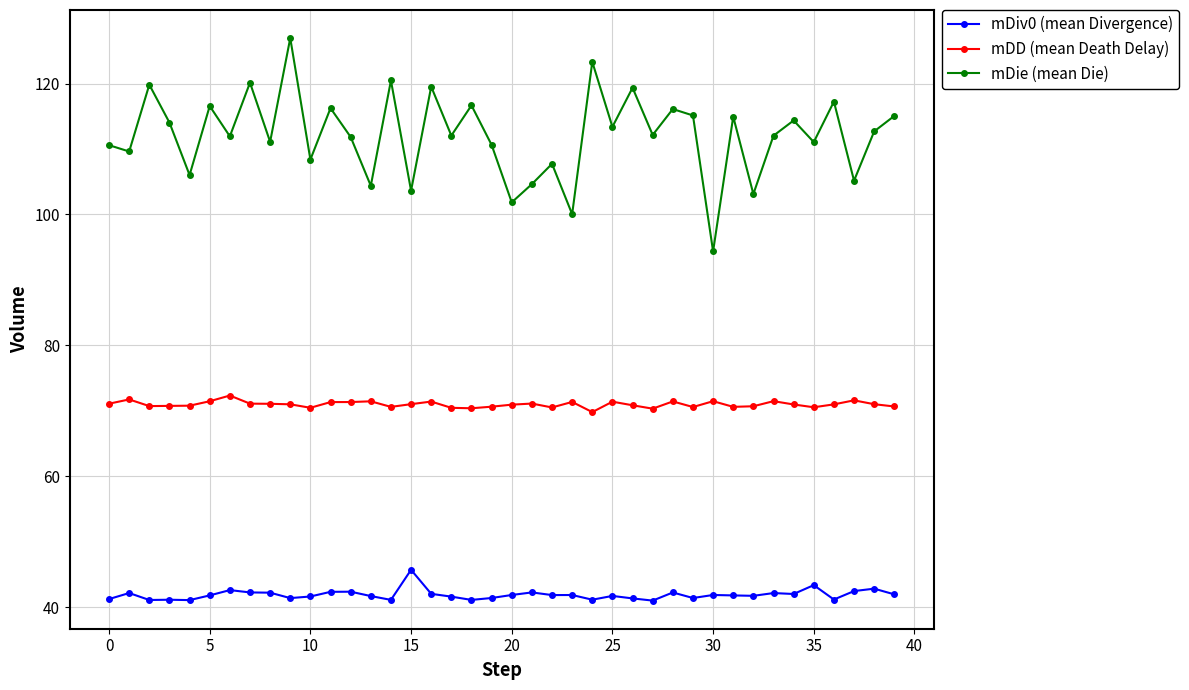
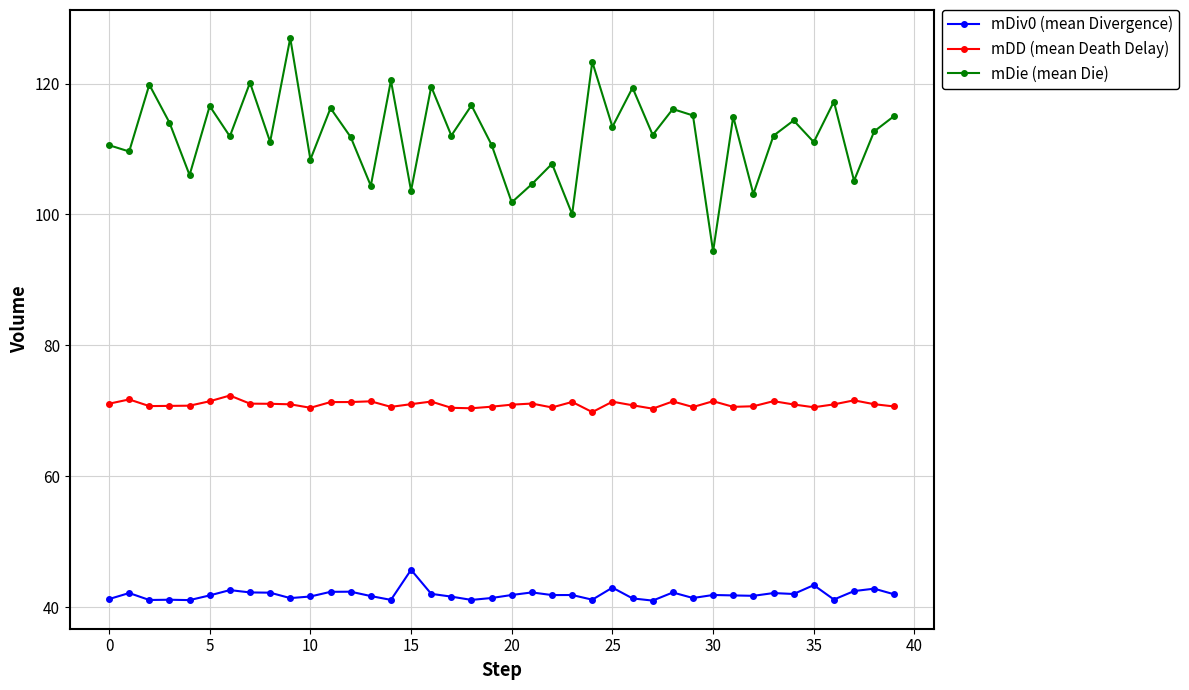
mDiv0 (mean Divergence), 25: 42 -> 43
